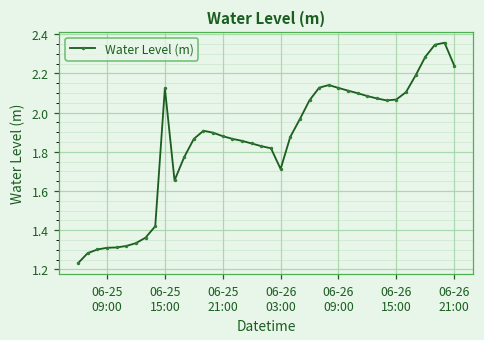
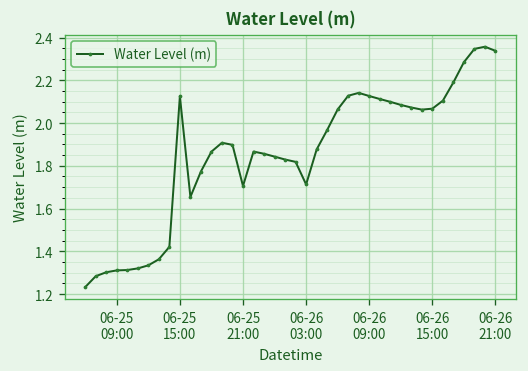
06-25 21:00: 1.88 -> 1.71
06-26 21:00: 2.24 -> 2.34
